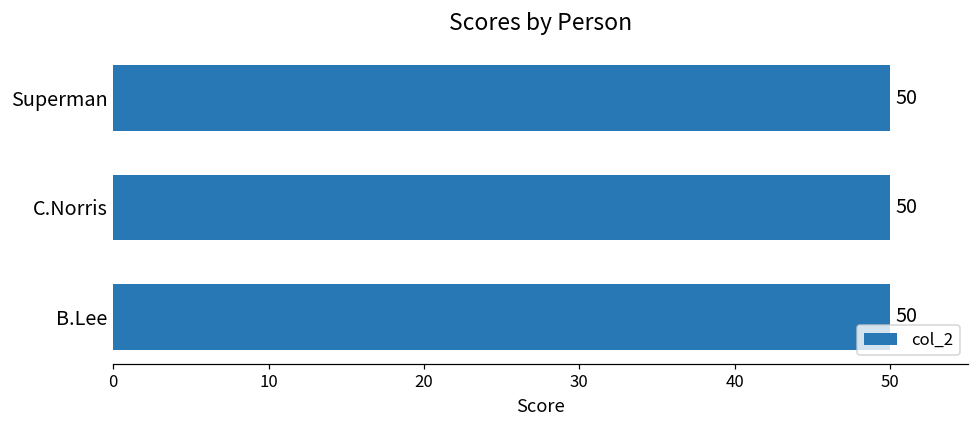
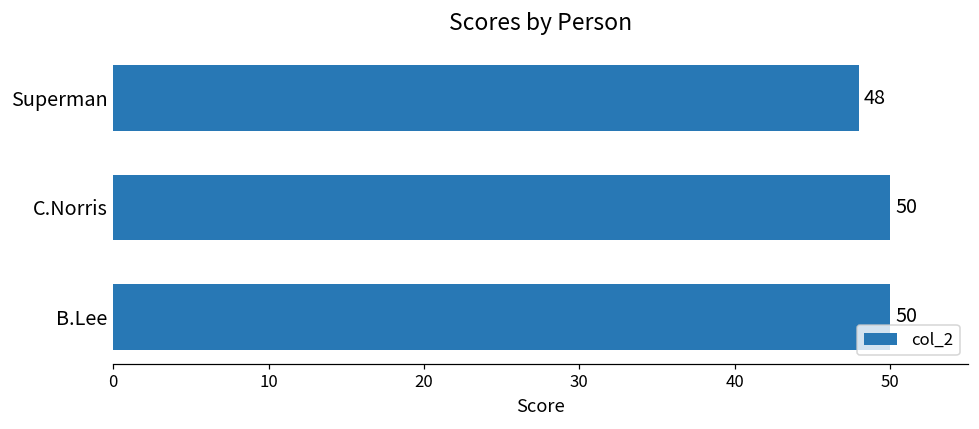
Superman: 50 -> 48
